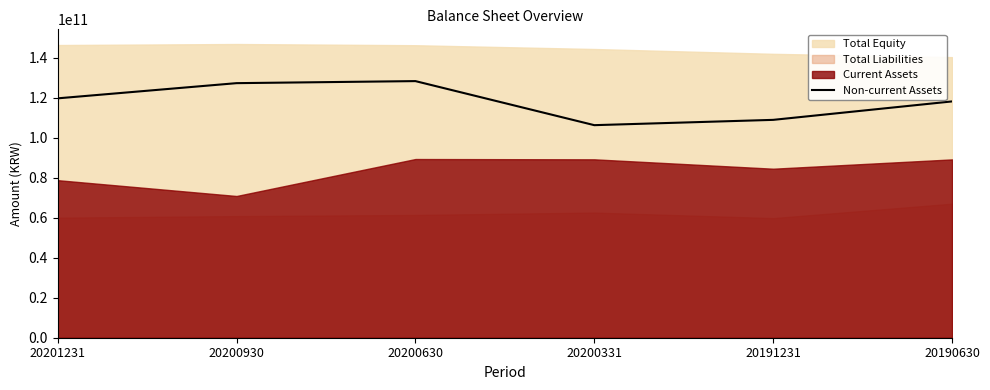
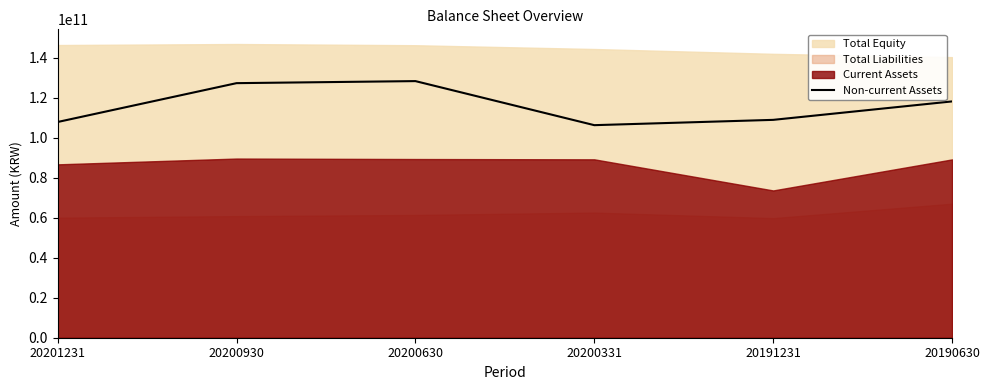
Non-current Assets, 20201231: 120000000000 -> 108000000000
Current Assets, 20201231: 79000000000 -> 87000000000
Current Assets, 20200930: 71000000000 -> 90000000000
Current Assets, 20191231: 84000000000 -> 74000000000
